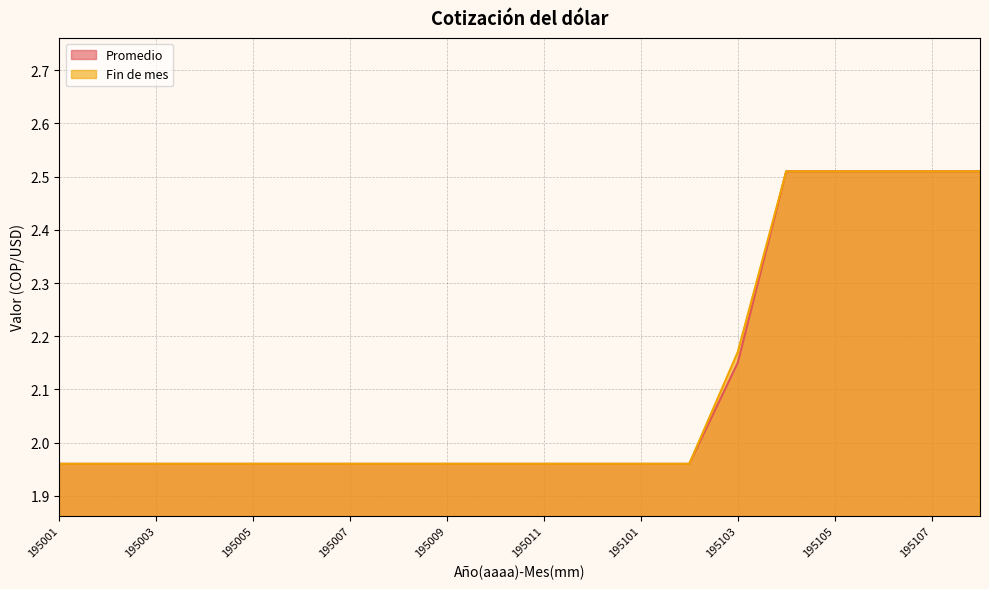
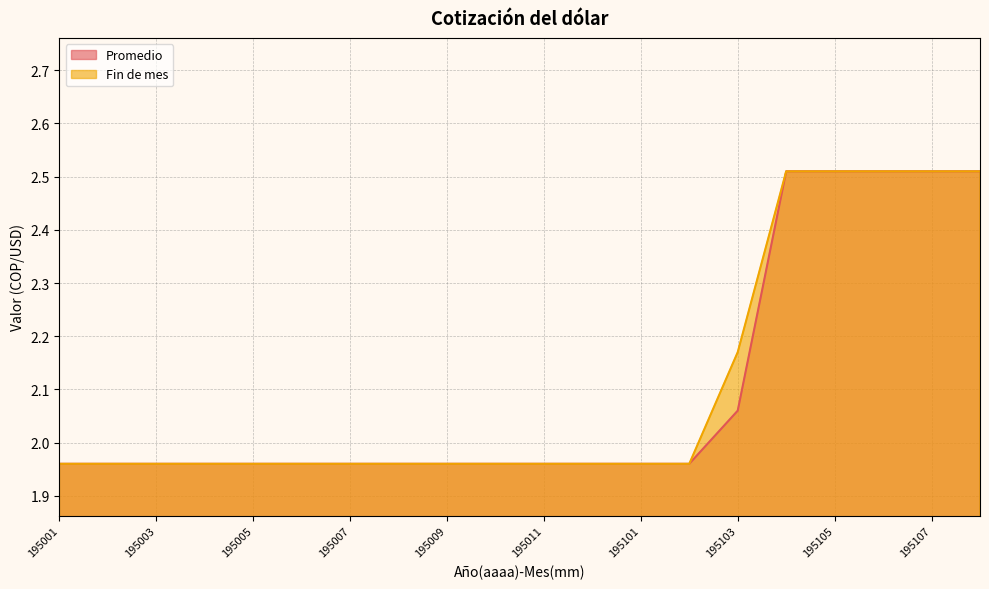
Promedio, 195103: 2.15 -> 2.06
